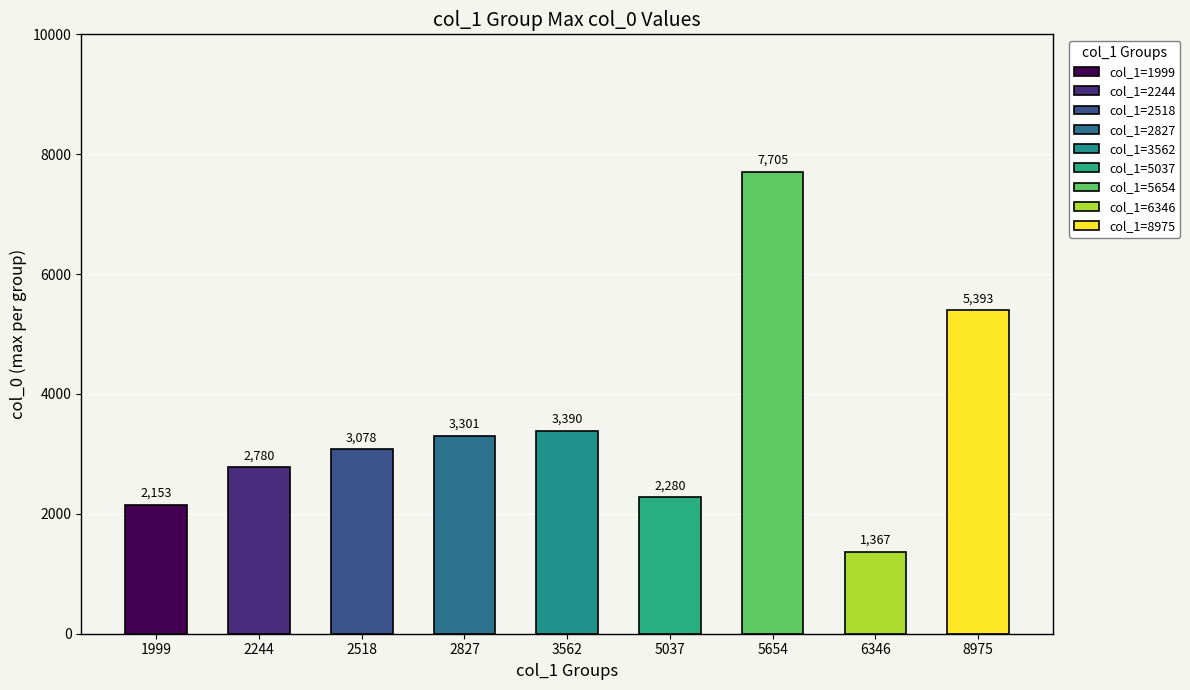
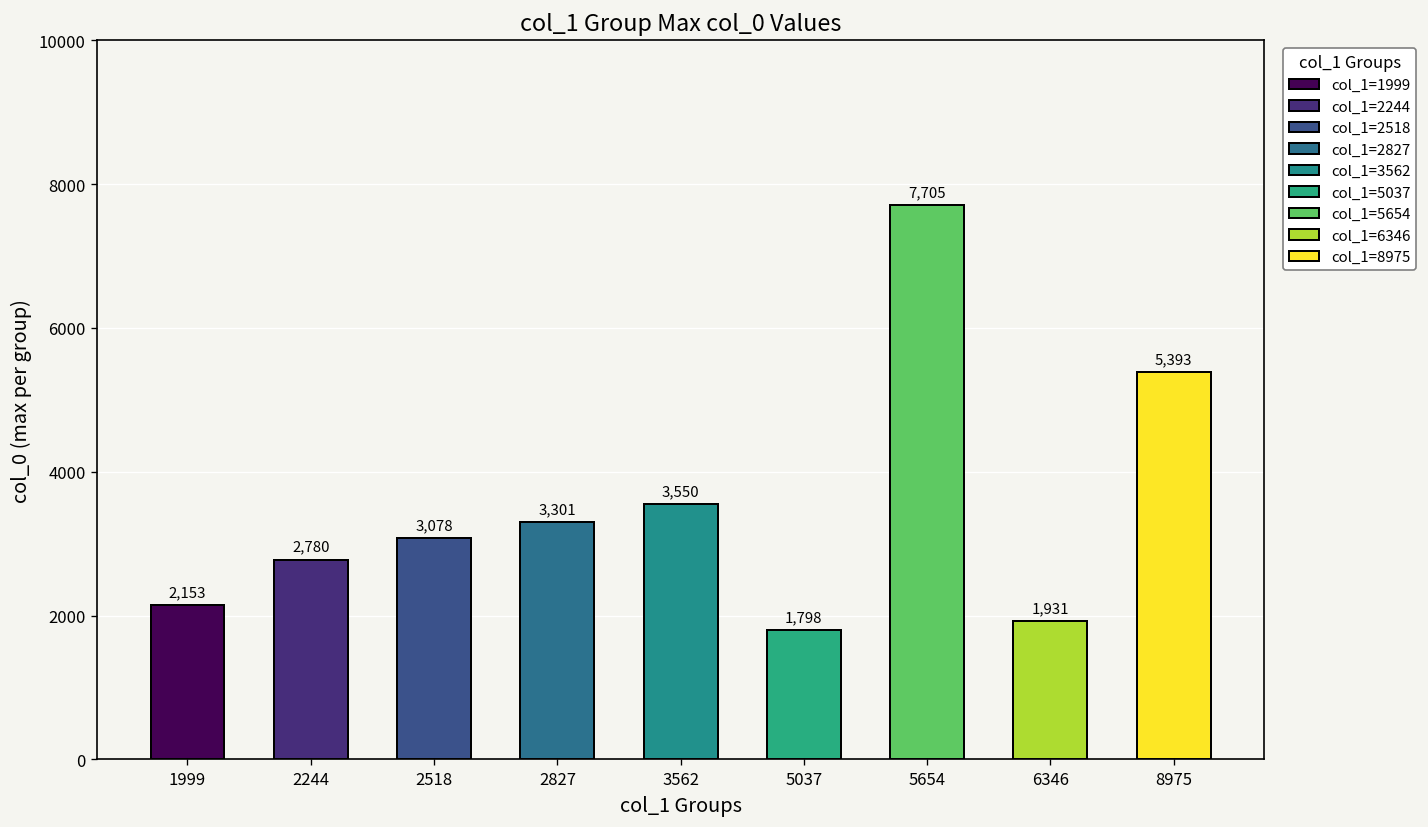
3562: 3,390 -> 3,550
5037: 2,280 -> 1,798
6346: 1,367 -> 1,931
